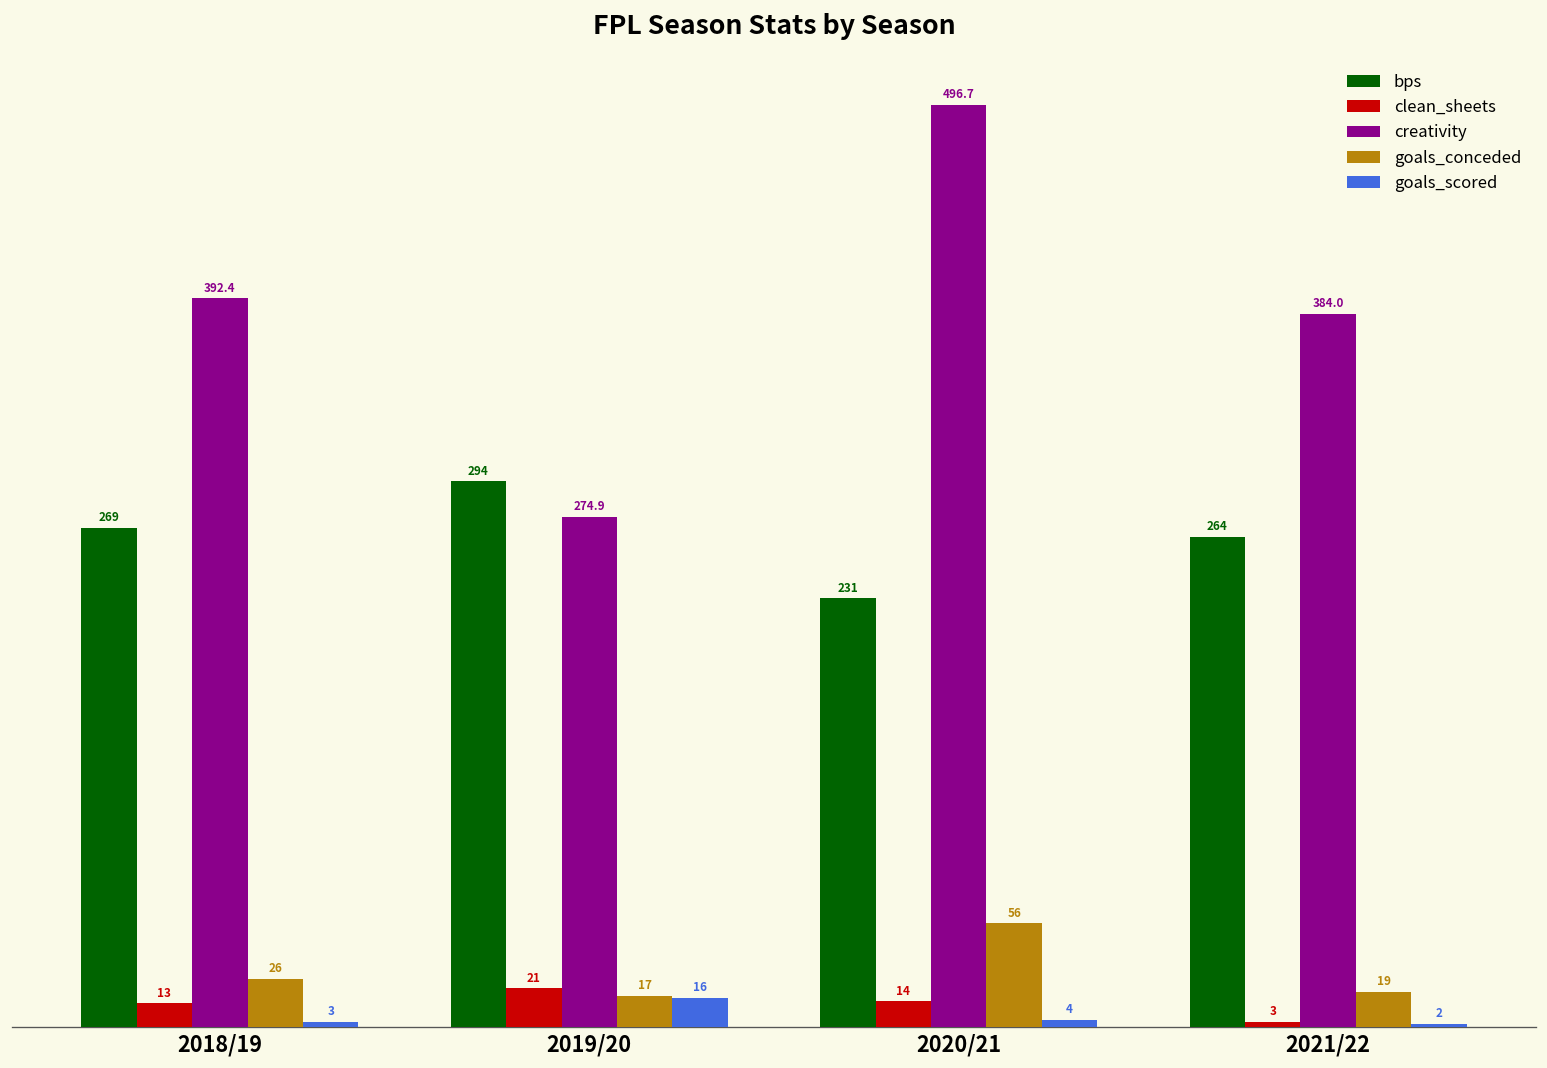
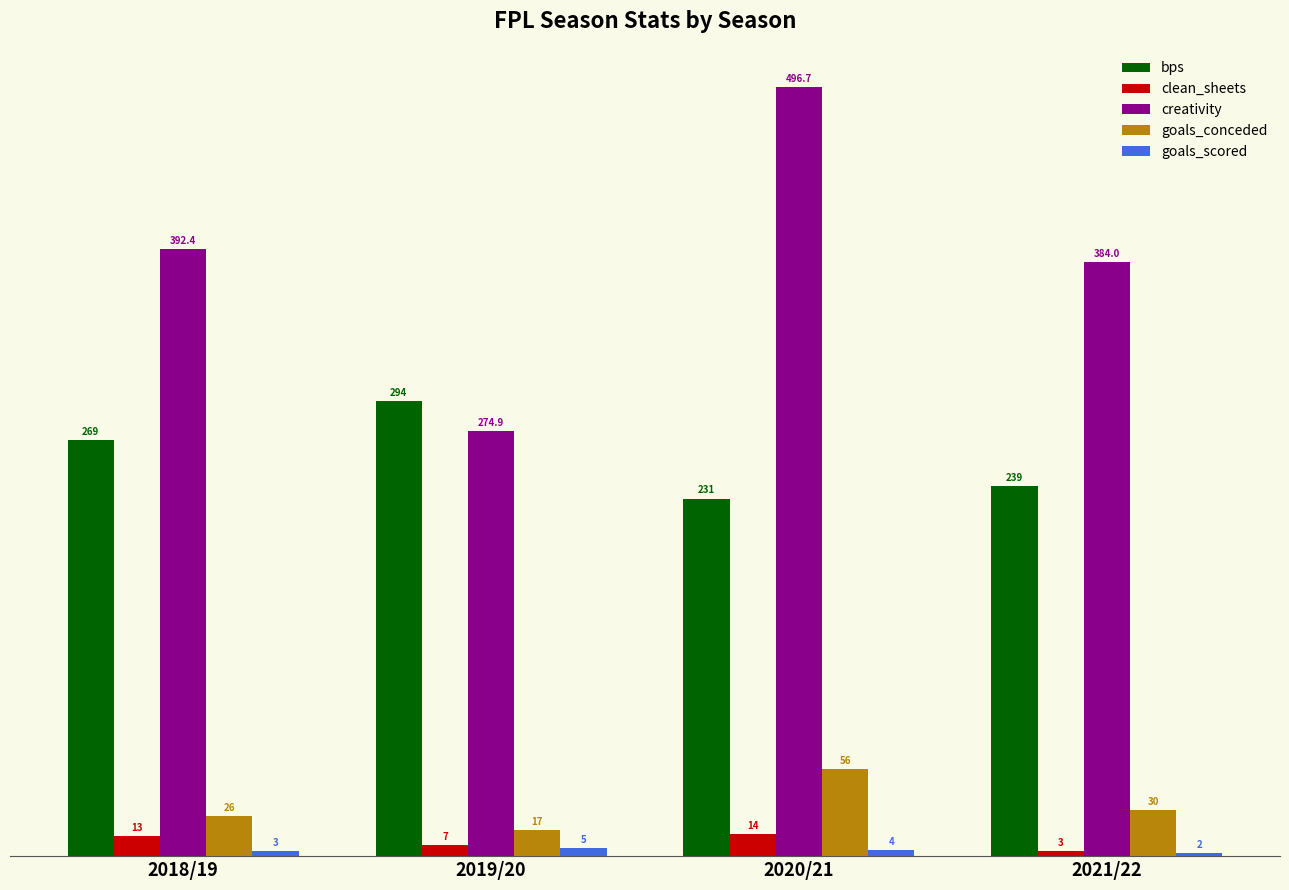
clean_sheets, 2019/20: 21 -> 7
goals_scored, 2019/20: 16 -> 5
bps, 2021/22: 264 -> 239
goals_conceded, 2021/22: 19 -> 30
